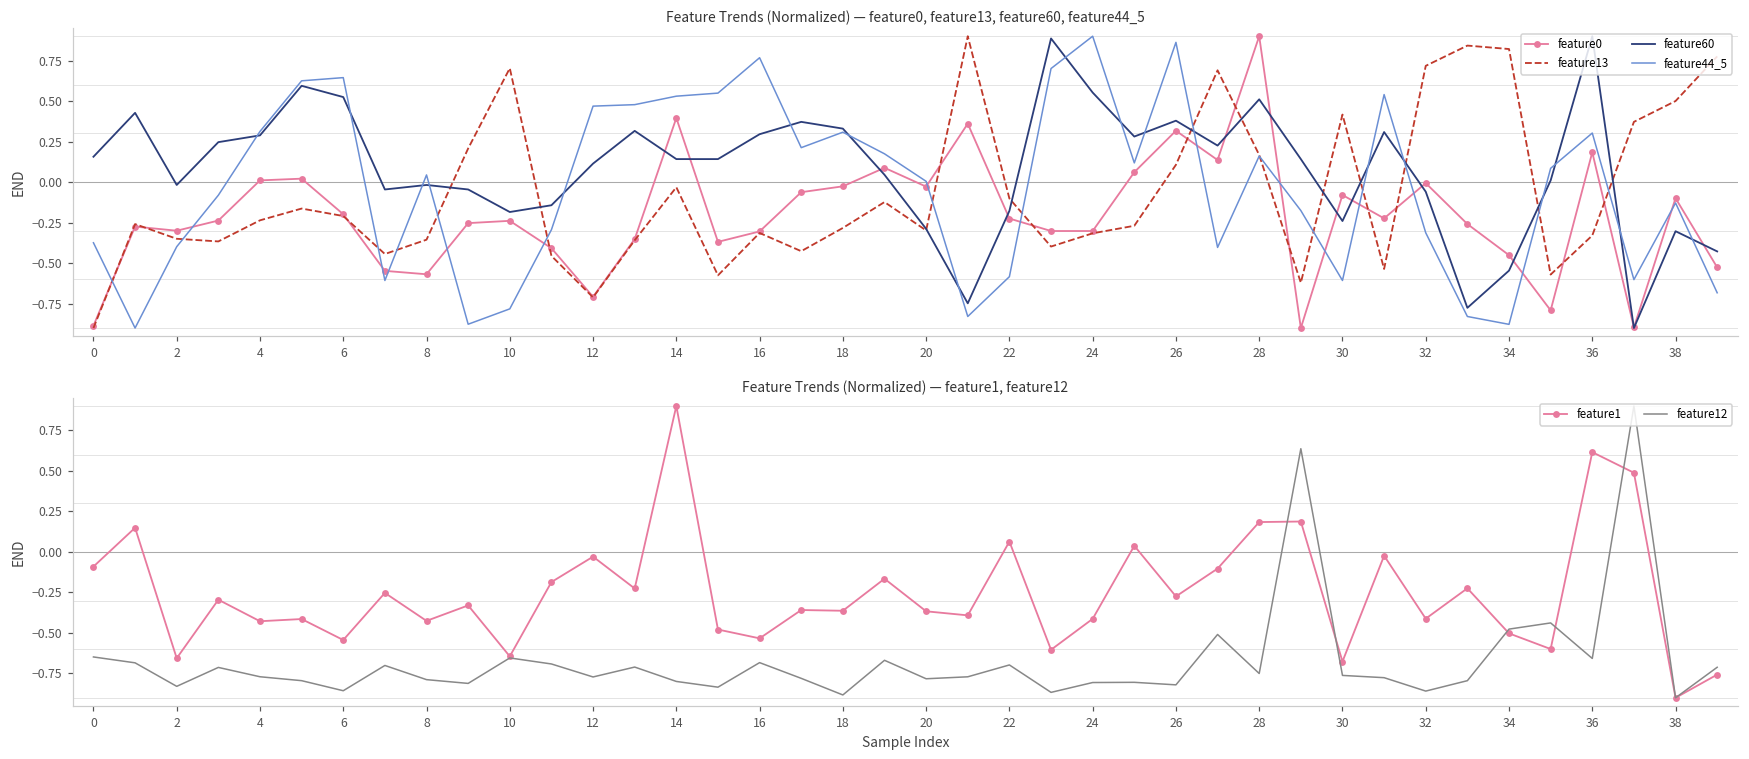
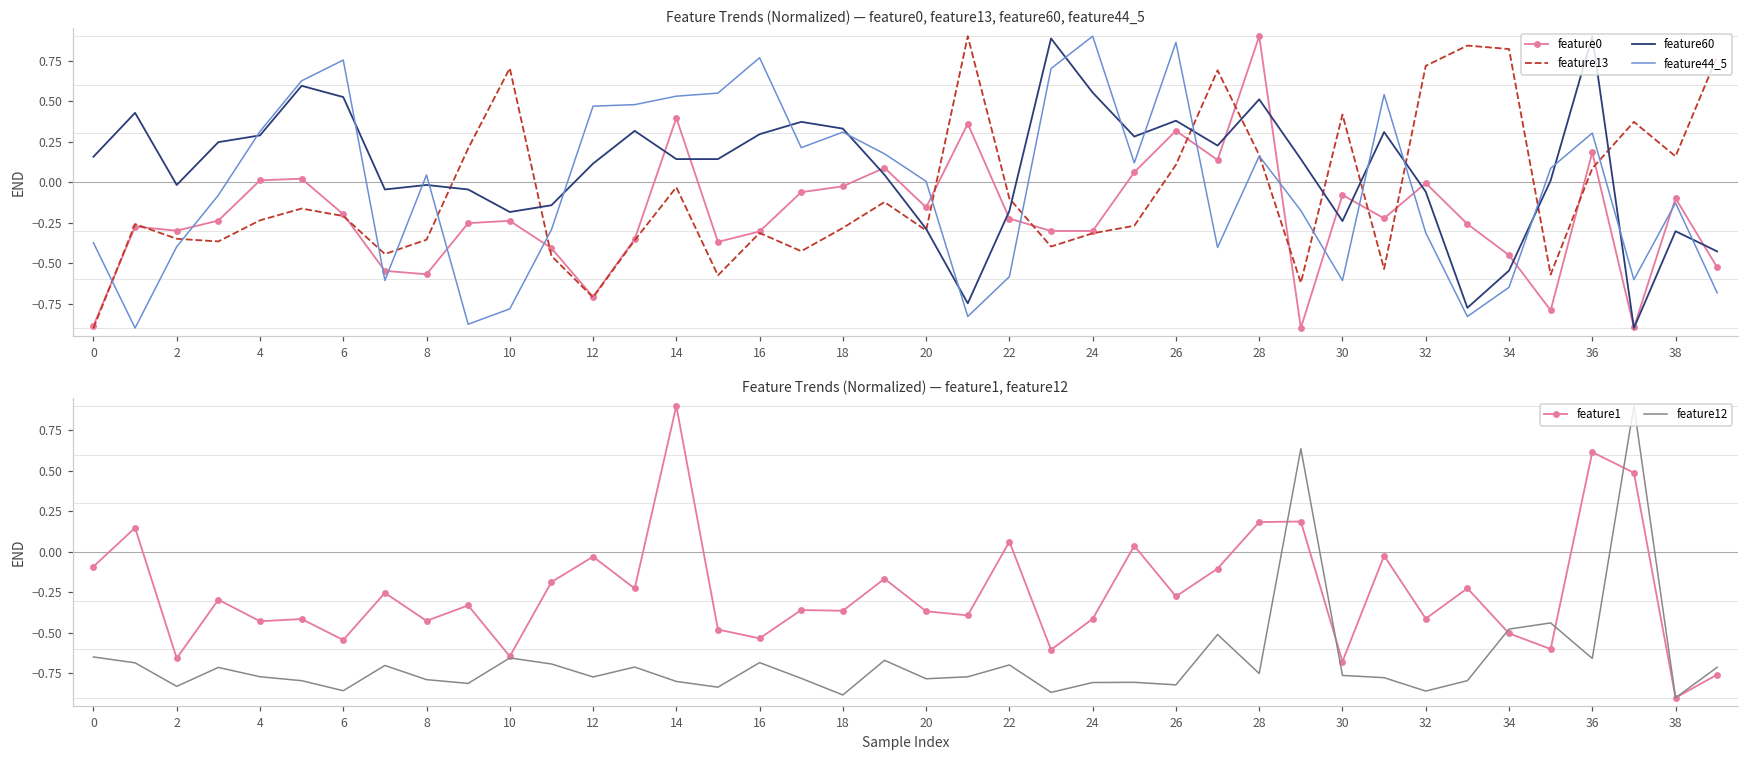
Feature Trends (Normalized) — feature0, feature13, feature60, feature44_5, feature44_5, 6: 0.64 -> 0.75
Feature Trends (Normalized) — feature0, feature13, feature60, feature44_5, feature0, 20: -0.03 -> -0.16
Feature Trends (Normalized) — feature0, feature13, feature60, feature44_5, feature44_5, 34: -0.88 -> -0.65
Feature Trends (Normalized) — feature0, feature13, feature60, feature44_5, feature13, 36: -0.33 -> 0.08
Feature Trends (Normalized) — feature0, feature13, feature60, feature44_5, feature13, 38: 0.50 -> 0.16
